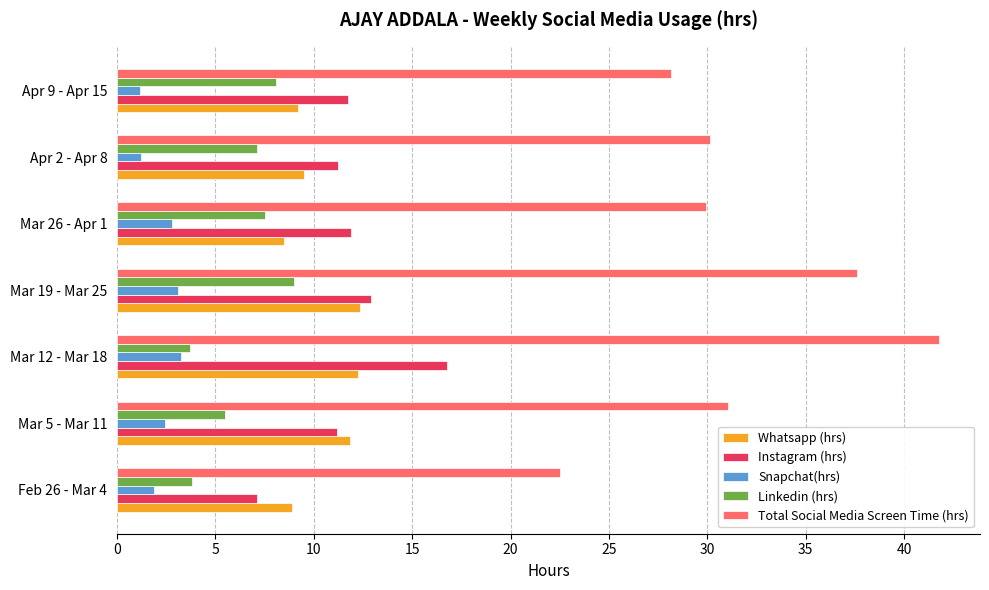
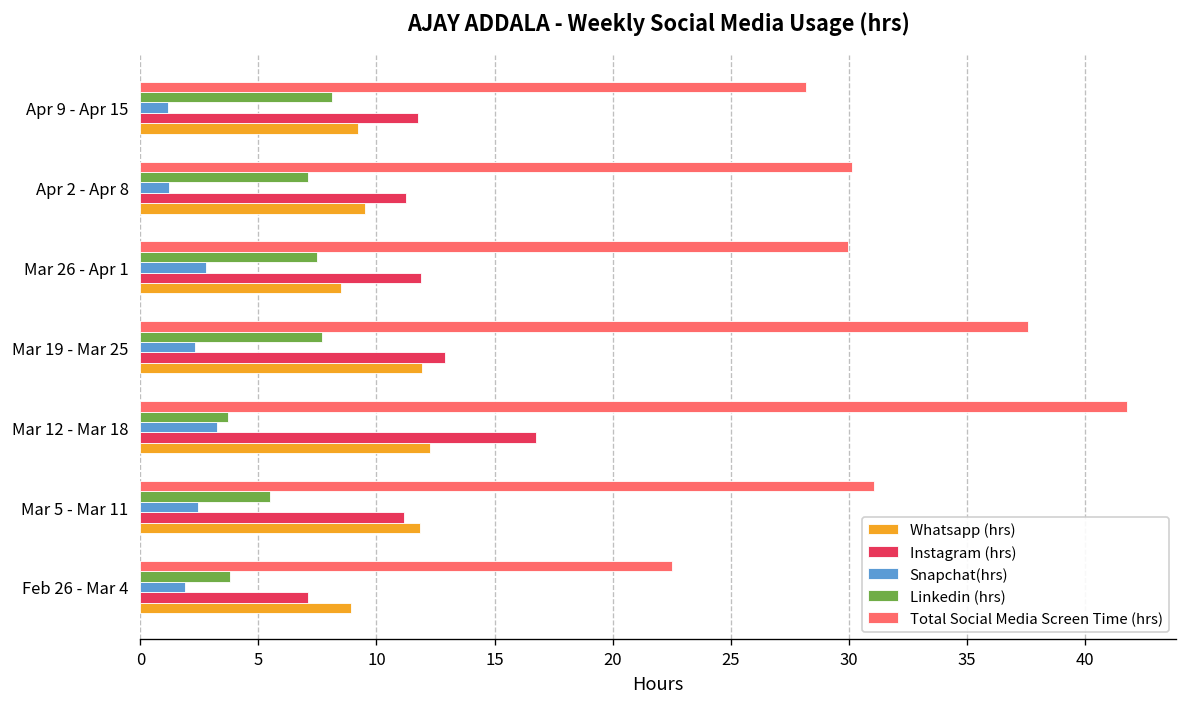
Linkedin (hrs), Mar 19 - Mar 25: 9.0 -> 7.7
Snapchat(hrs), Mar 19 - Mar 25: 3.1 -> 2.3
Whatsapp (hrs), Mar 19 - Mar 25: 12.3 -> 11.9
